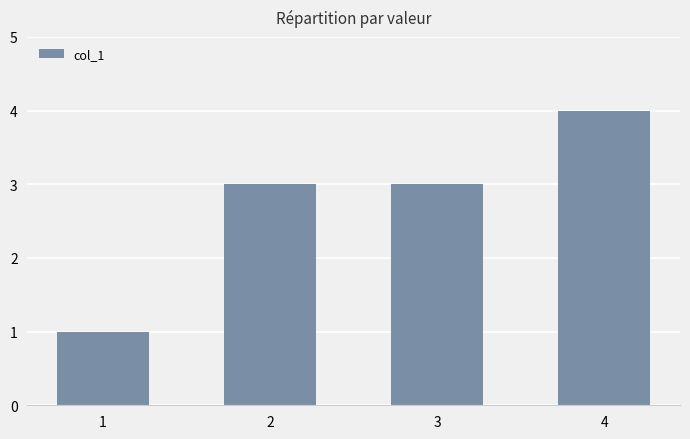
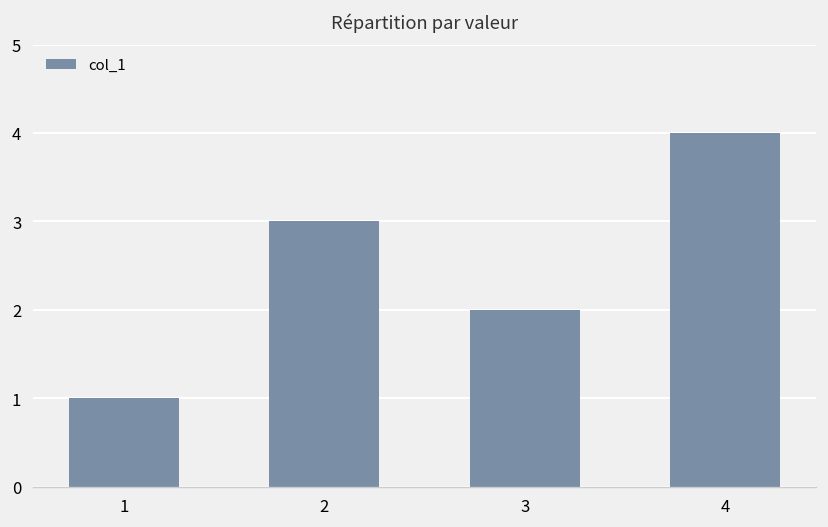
3: 3 -> 2
